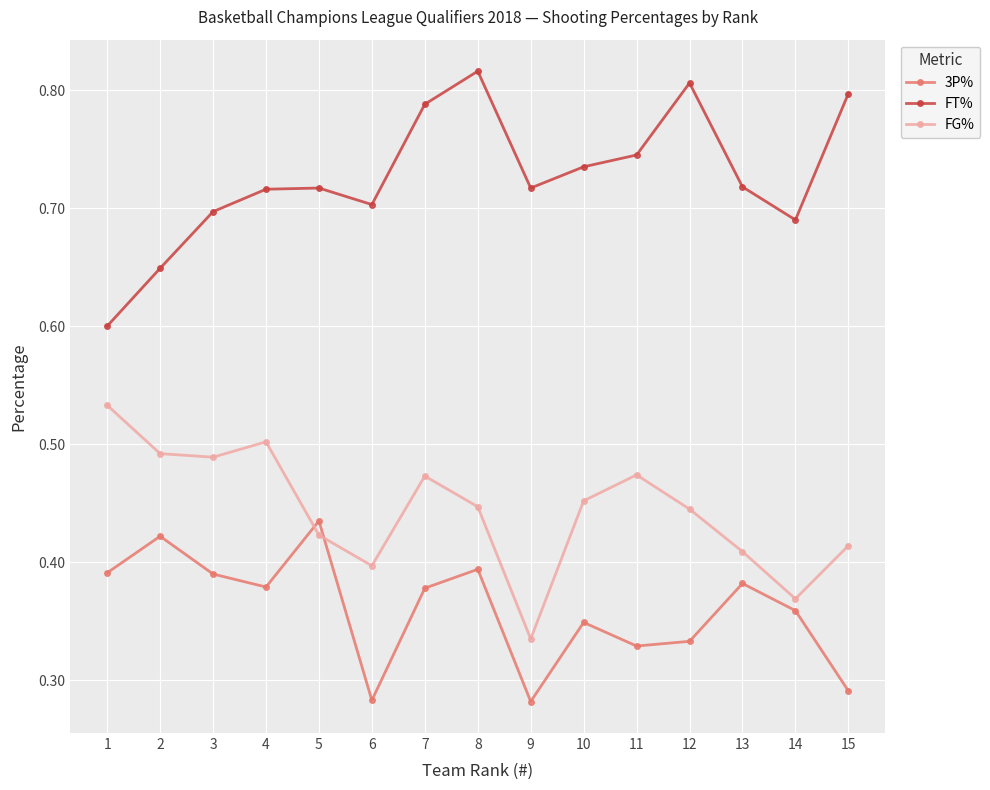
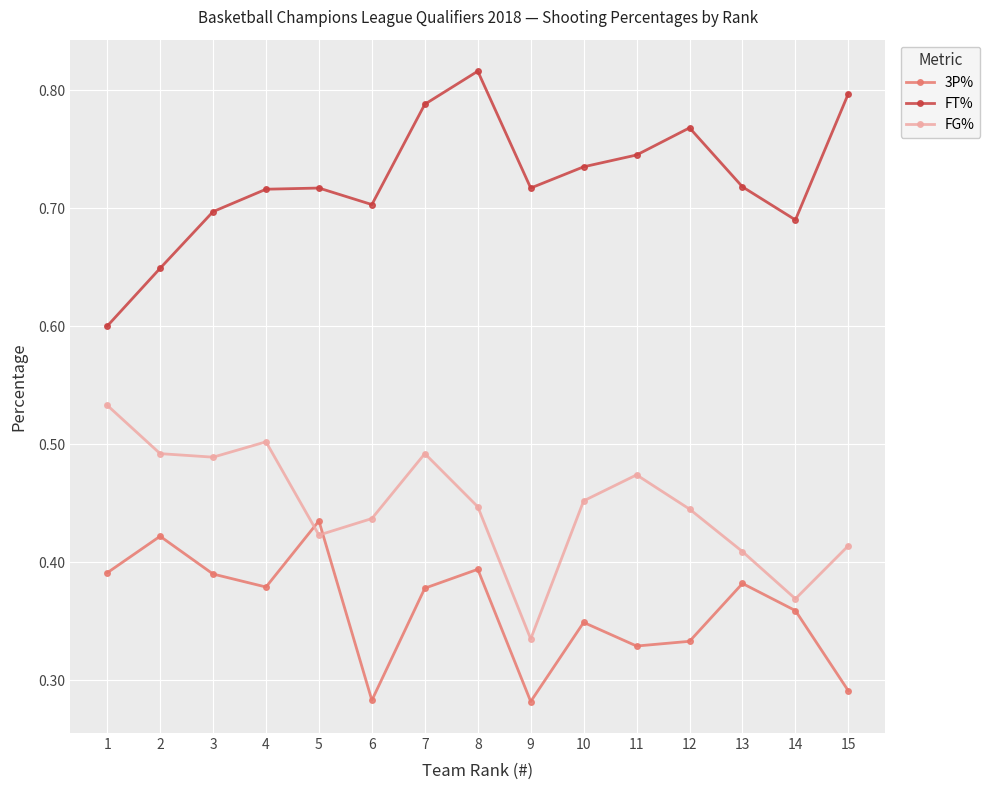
FG%, 6: 0.397 -> 0.437
FG%, 7: 0.473 -> 0.492
FT%, 12: 0.806 -> 0.768
